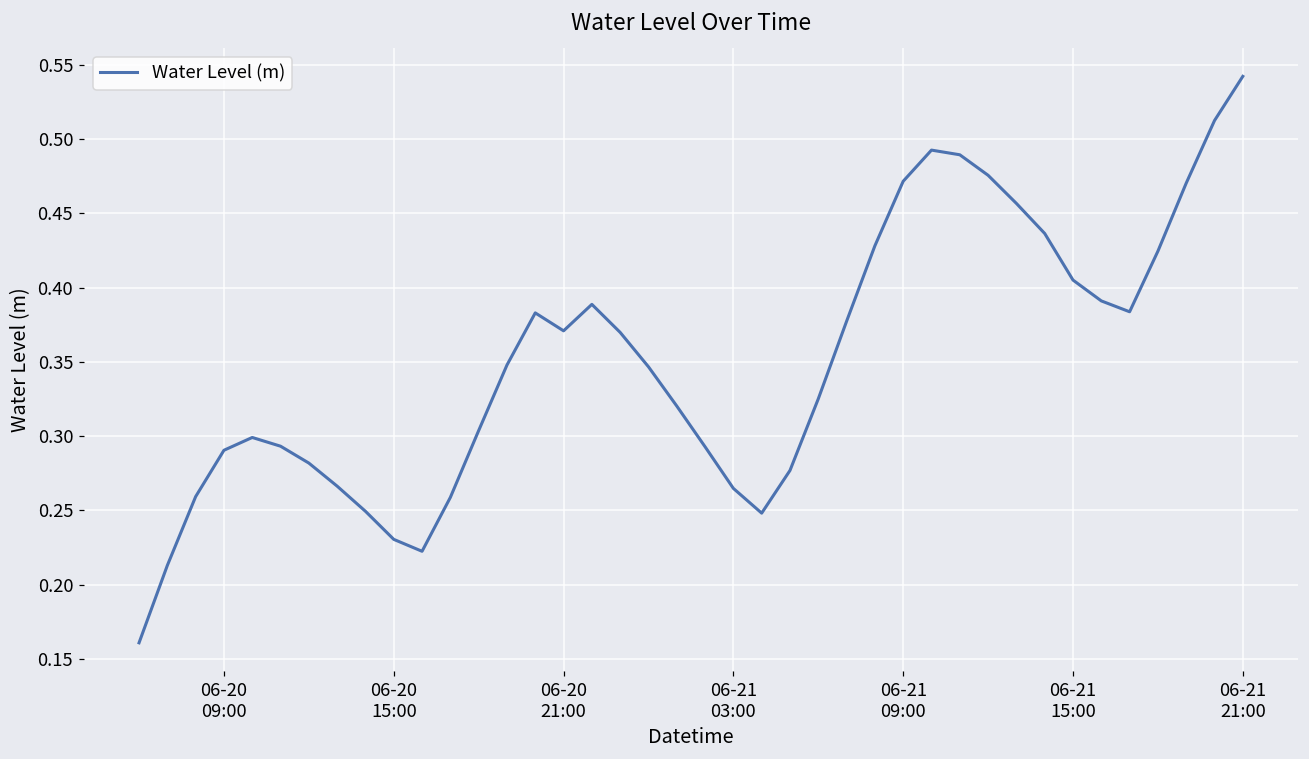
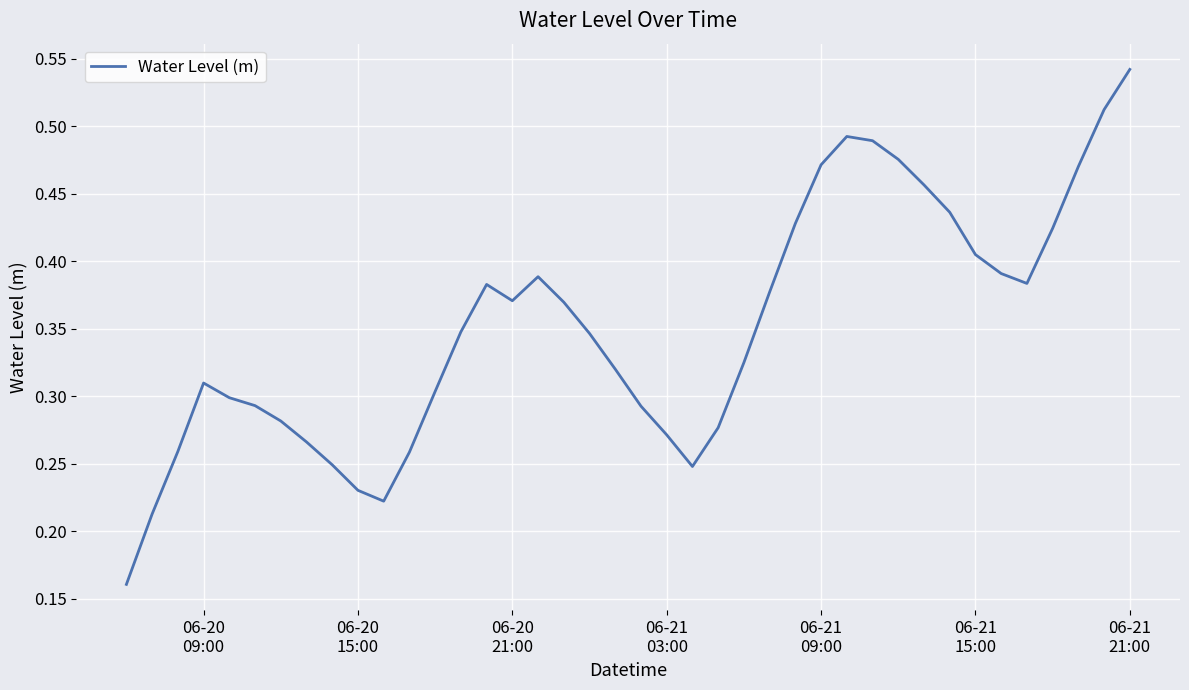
06-20 09:00: 0.290 -> 0.310
06-21 03:00: 0.265 -> 0.272
